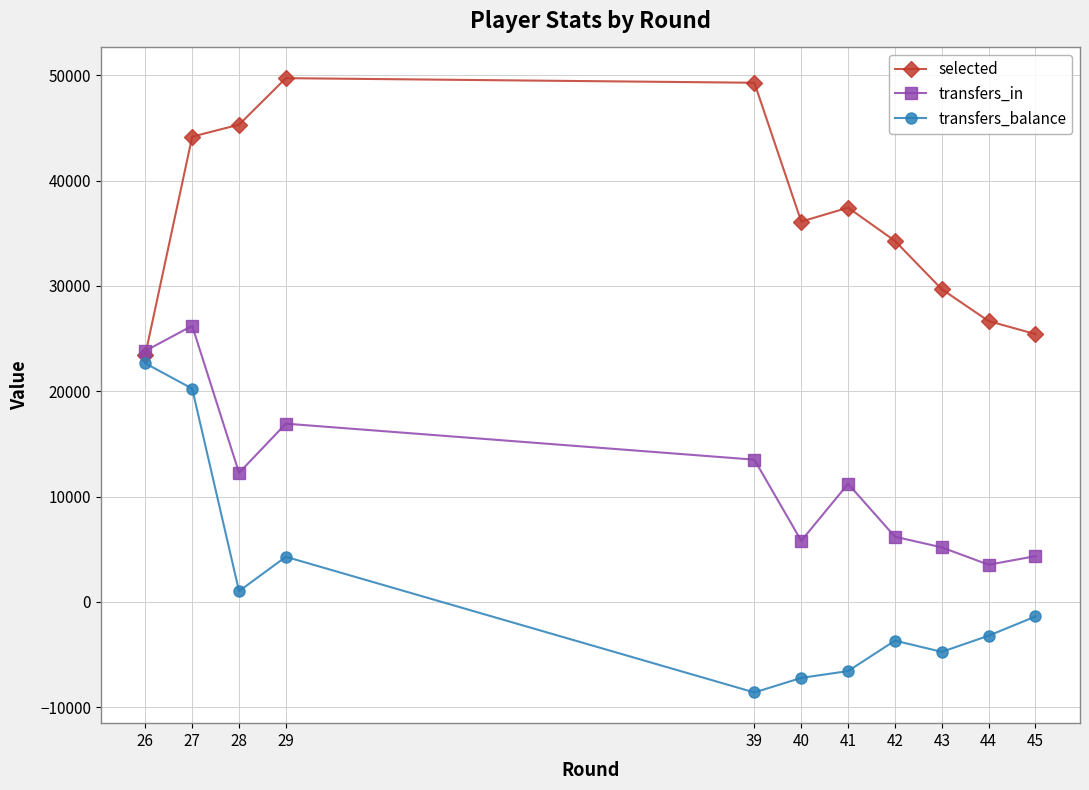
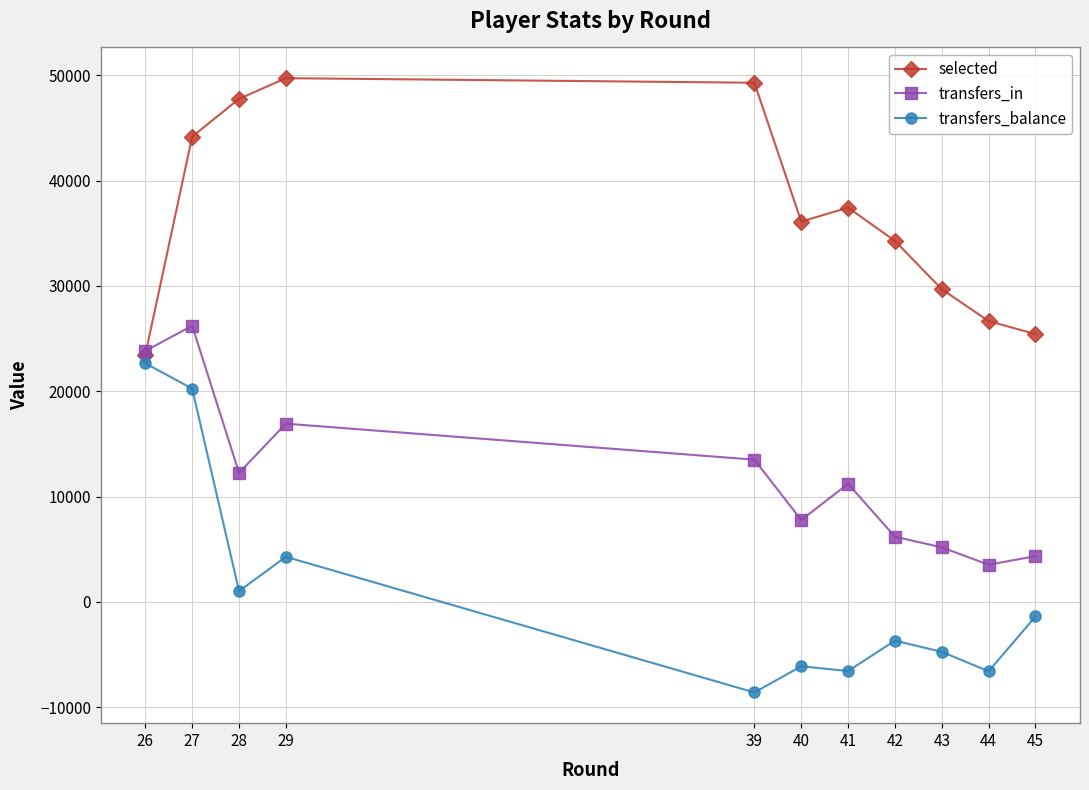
selected, 28: 45300 -> 47800
transfers_in, 40: 5800 -> 7800
transfers_balance, 40: -7200 -> -6100
transfers_balance, 44: -3200 -> -6600
